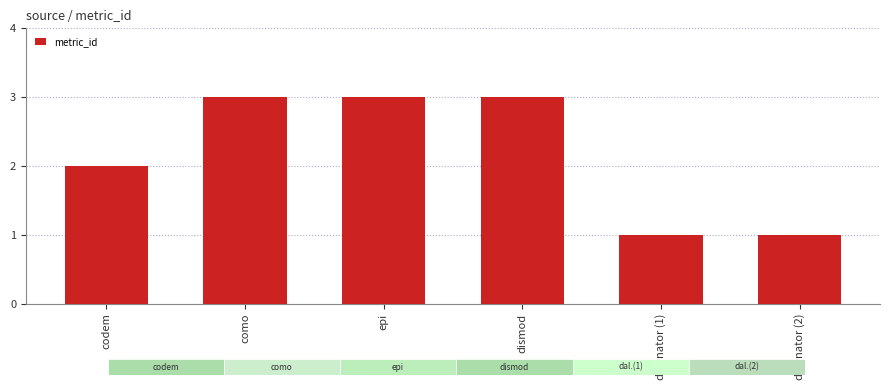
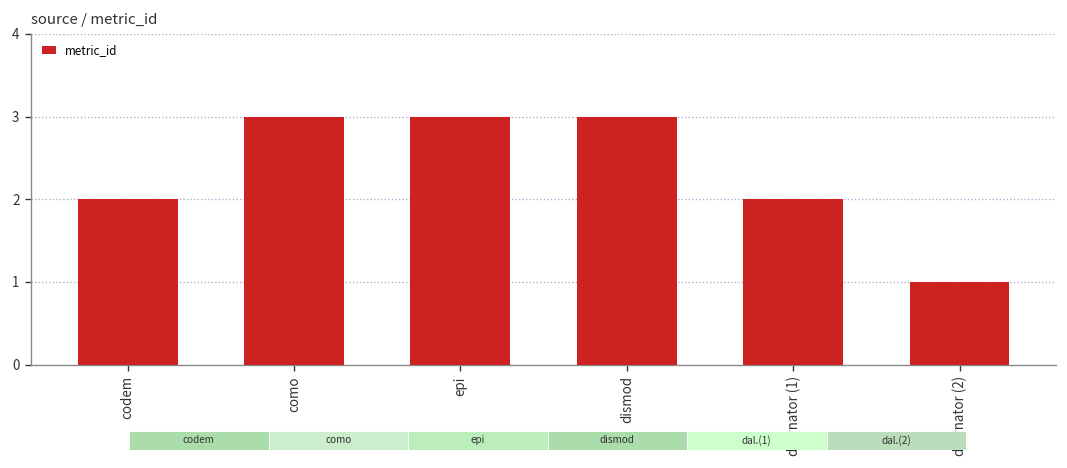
source / metric_id, dalynator (1): 1 -> 2
